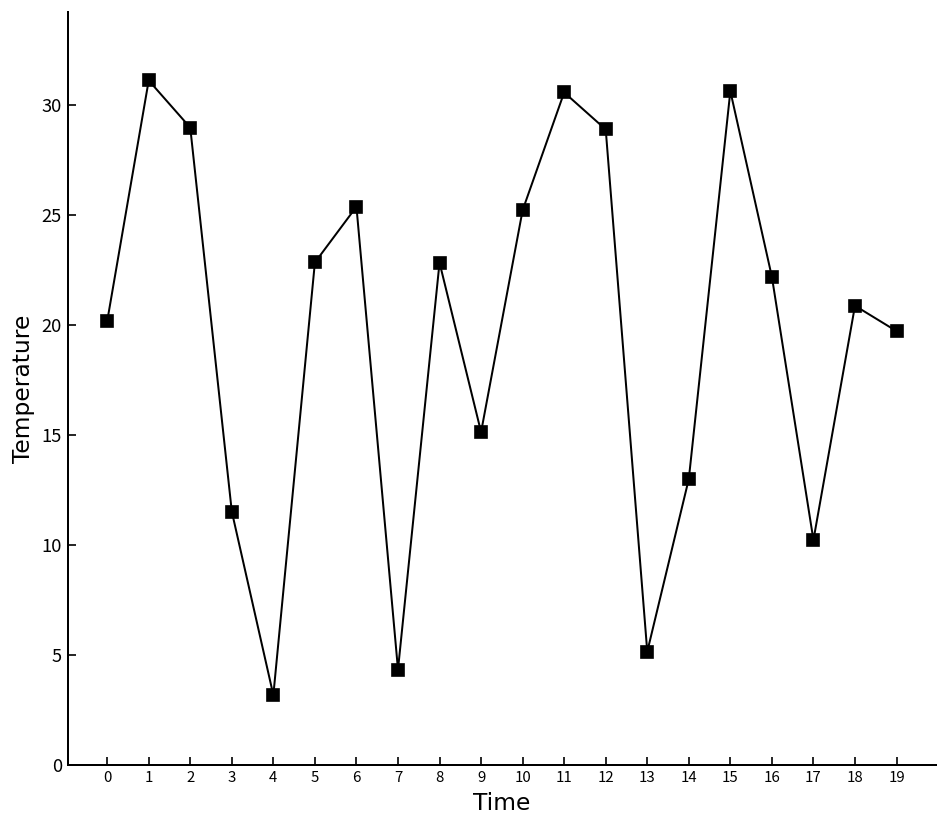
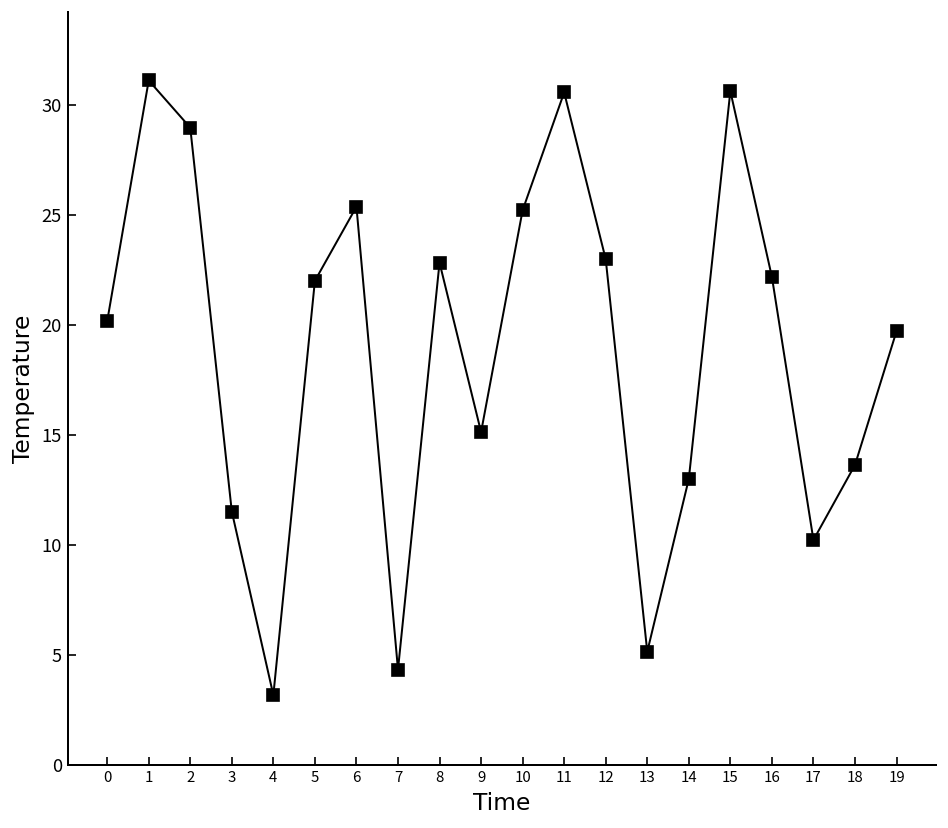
5: 22.8 -> 22.0
12: 28.9 -> 23.0
18: 20.9 -> 13.6
